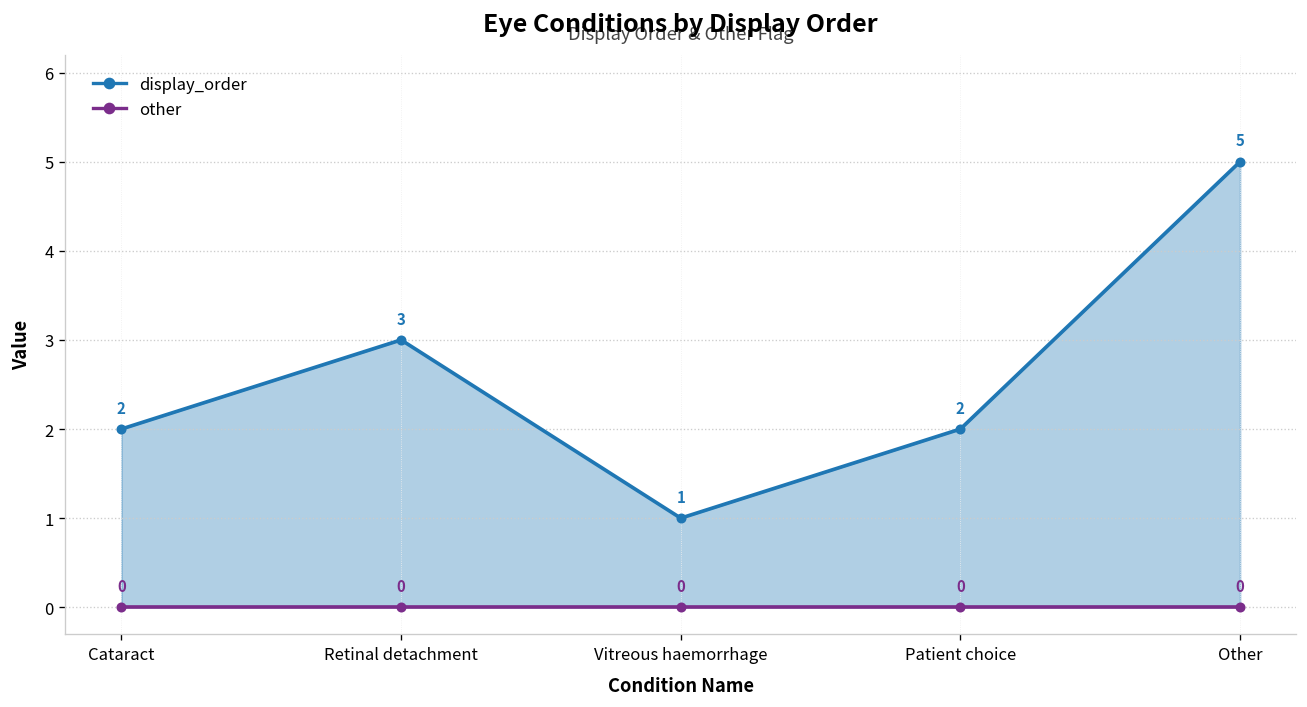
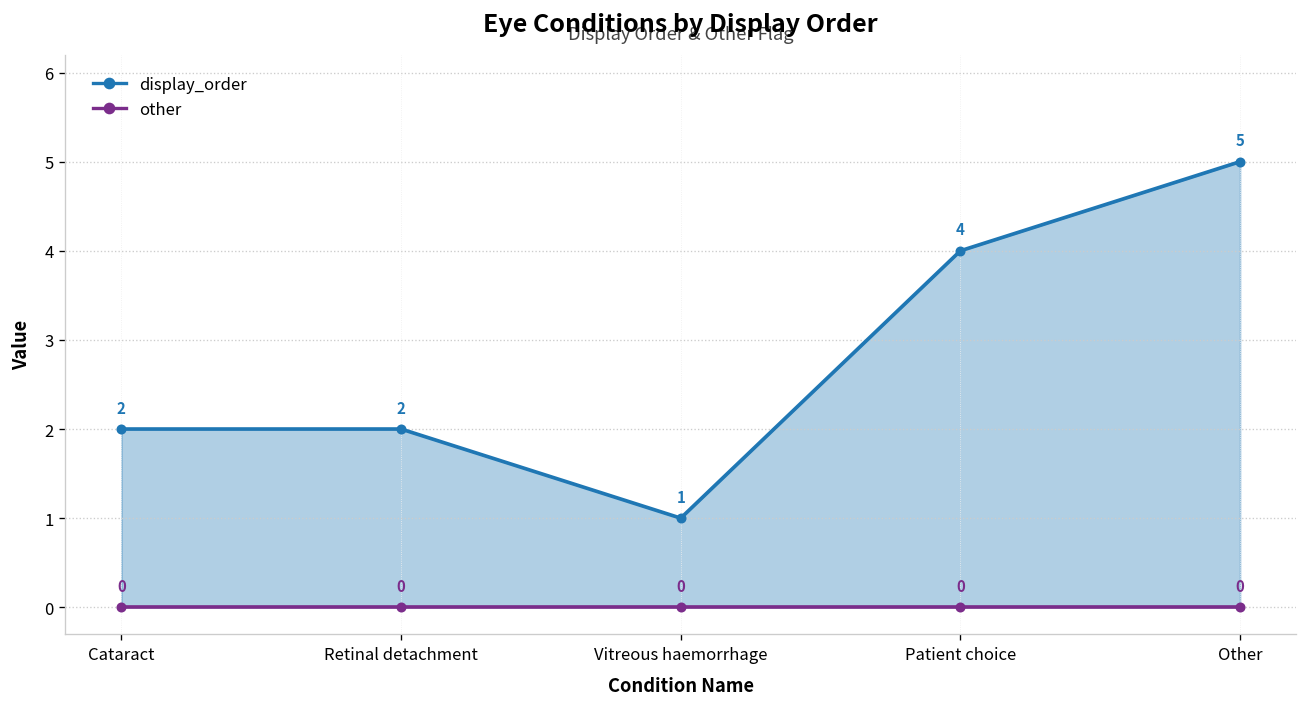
display_order, Retinal detachment: 3 -> 2
display_order, Patient choice: 2 -> 4
